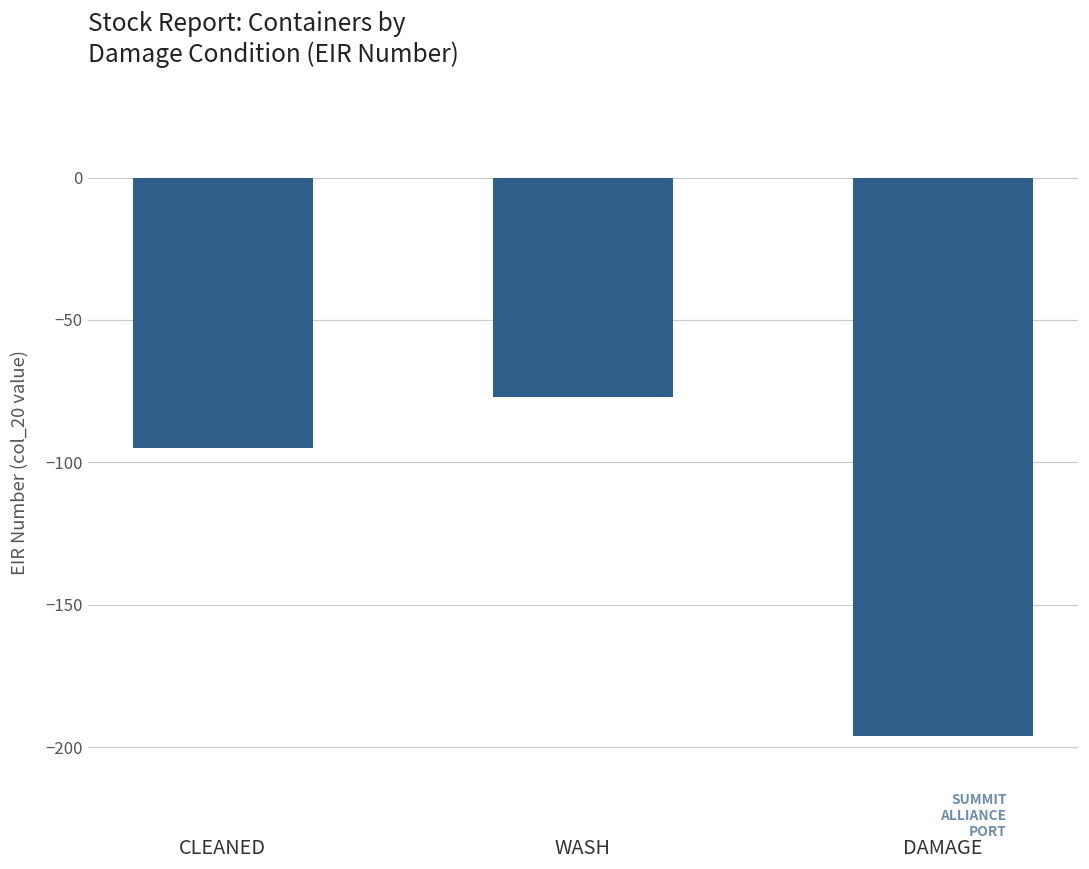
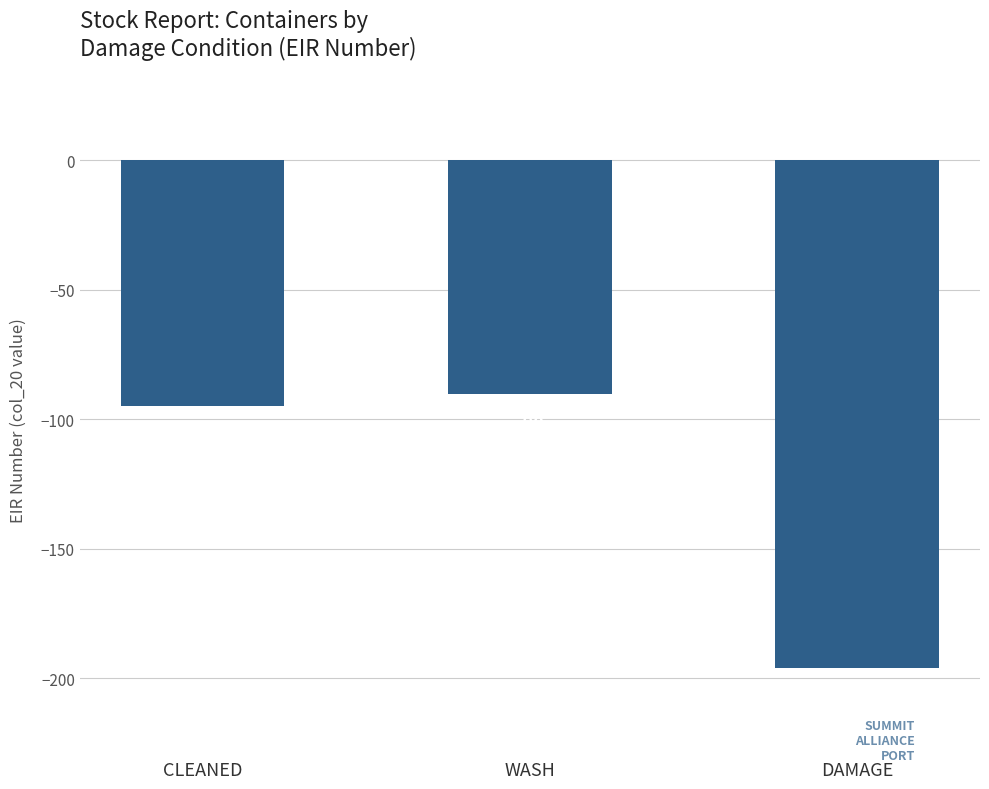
WASH: -77 -> -90
